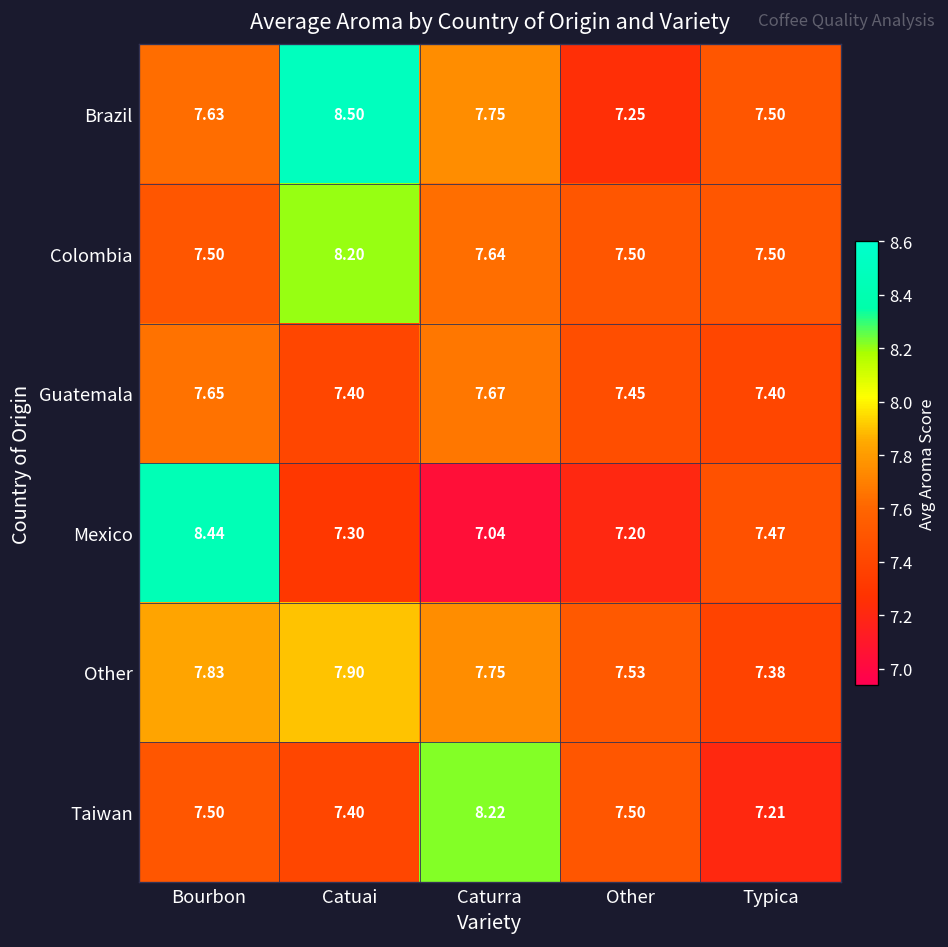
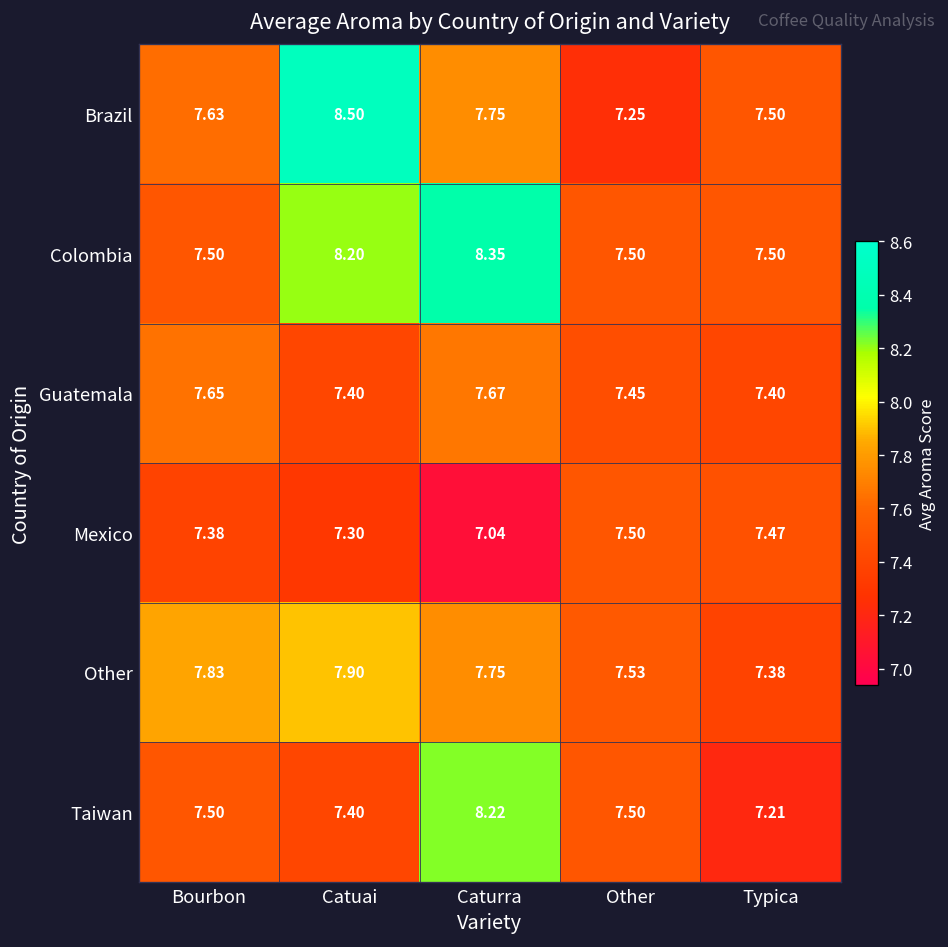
Colombia, Caturra: 7.64 -> 8.35
Mexico, Bourbon: 8.44 -> 7.38
Mexico, Other: 7.20 -> 7.50
